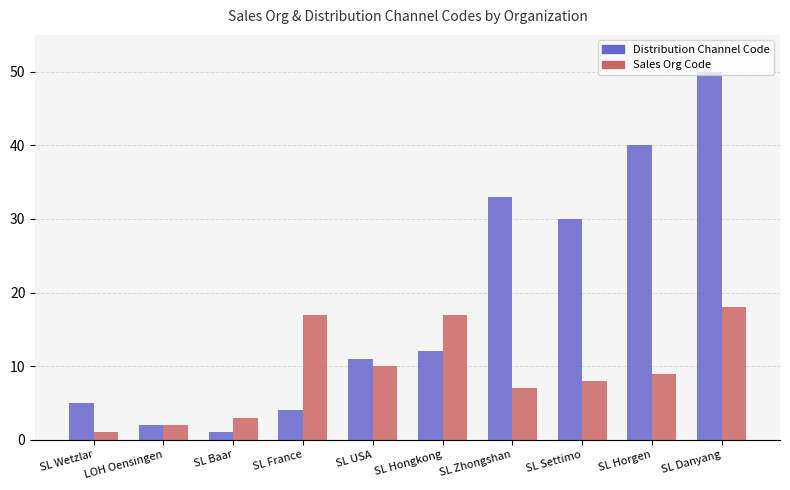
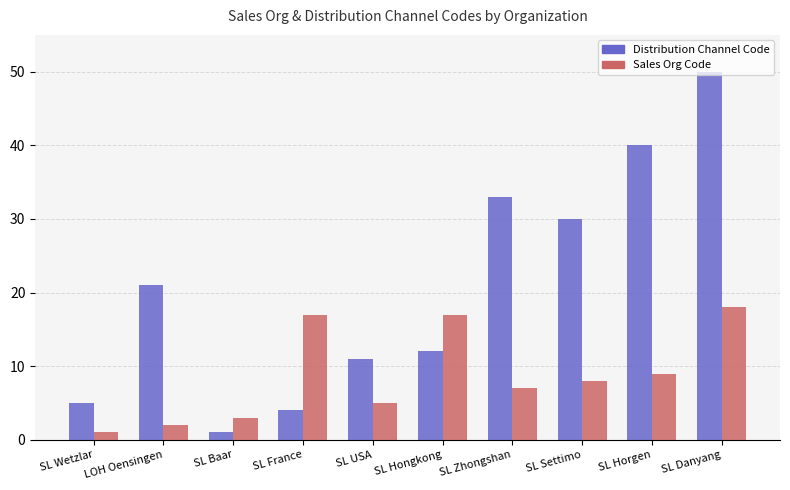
Distribution Channel Code, LOH Oensingen: 2 -> 21
Sales Org Code, SL USA: 10 -> 5
